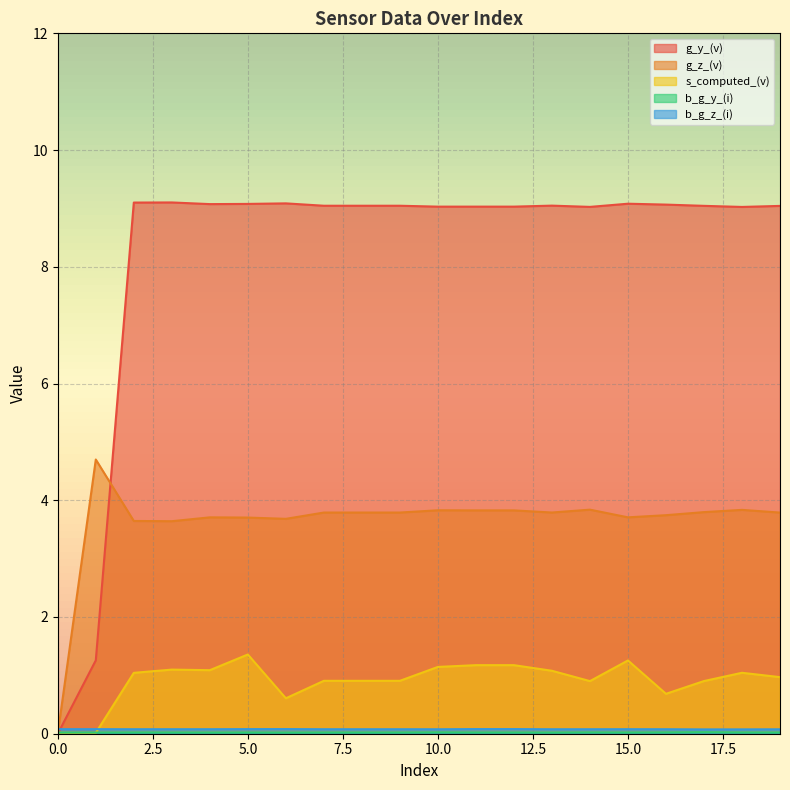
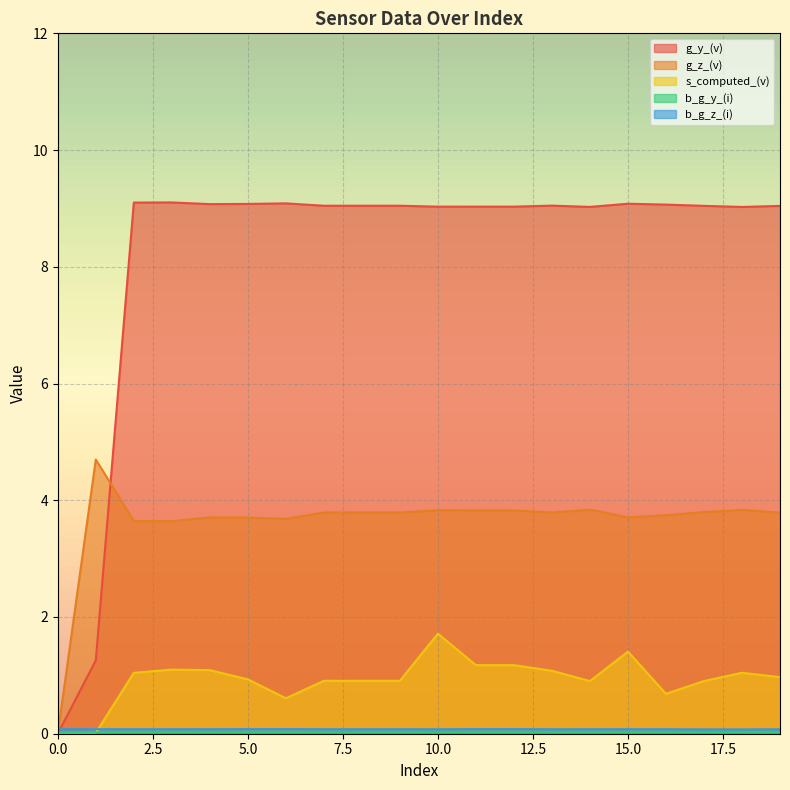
s_computed_(v), 5.0: 1.4 -> 0.9
s_computed_(v), 10.0: 1.1 -> 1.7
s_computed_(v), 15.0: 1.3 -> 1.4
